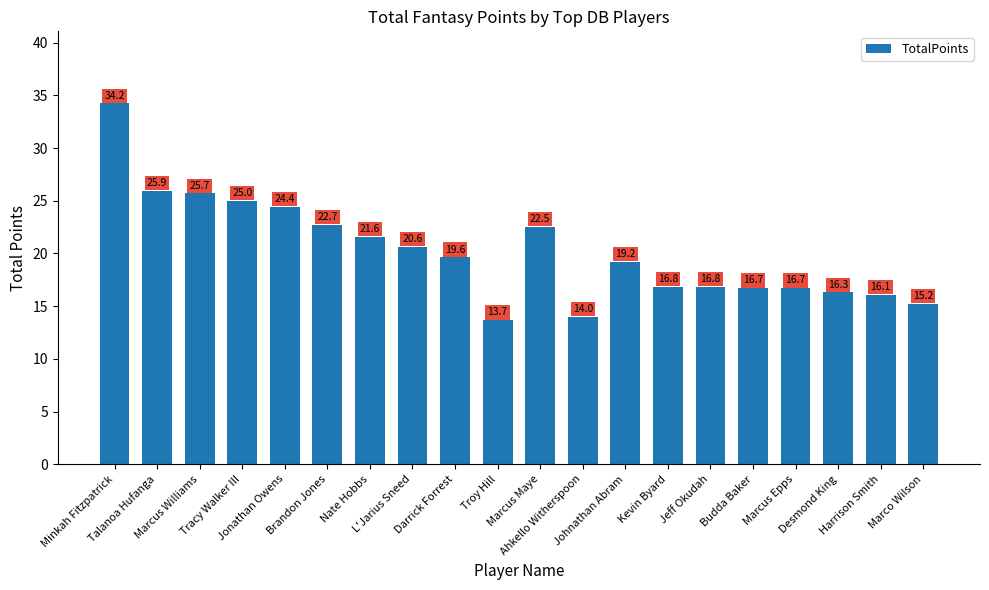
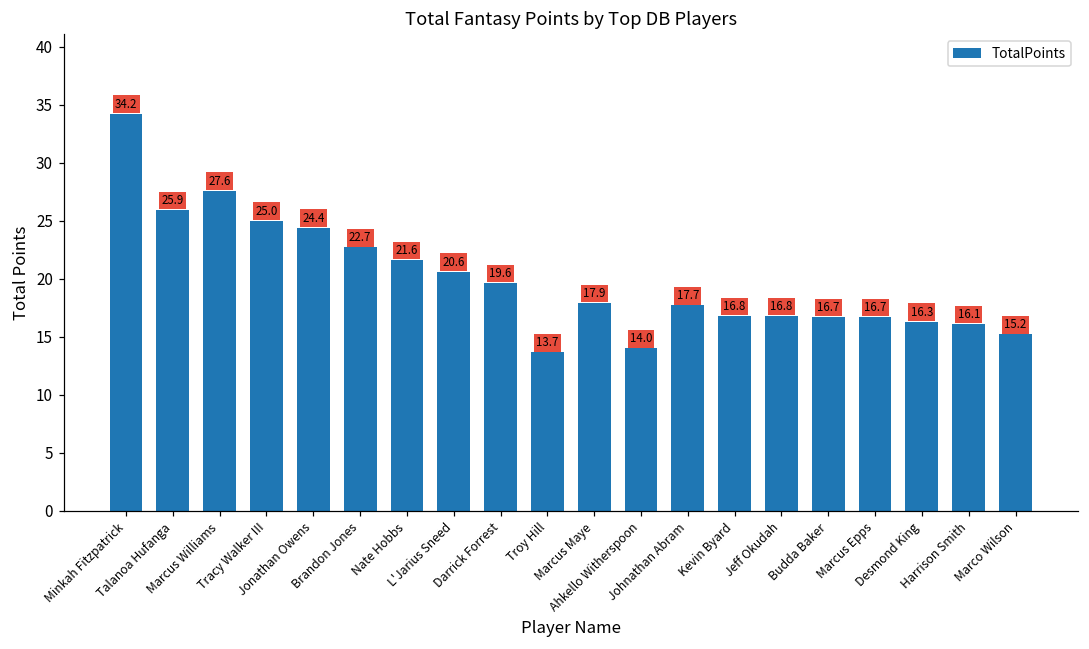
Marcus Williams: 25.7 -> 27.6
Marcus Maye: 22.5 -> 17.9
Johnathan Abram: 19.2 -> 17.7
